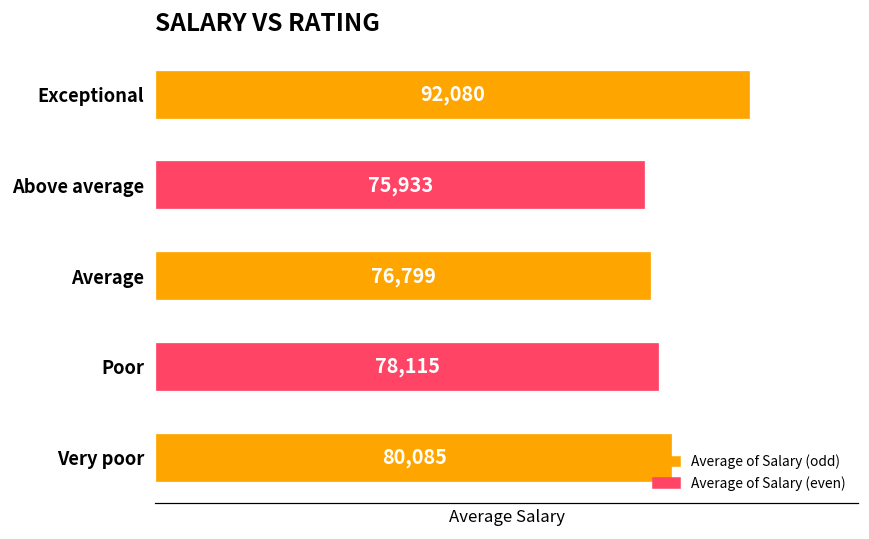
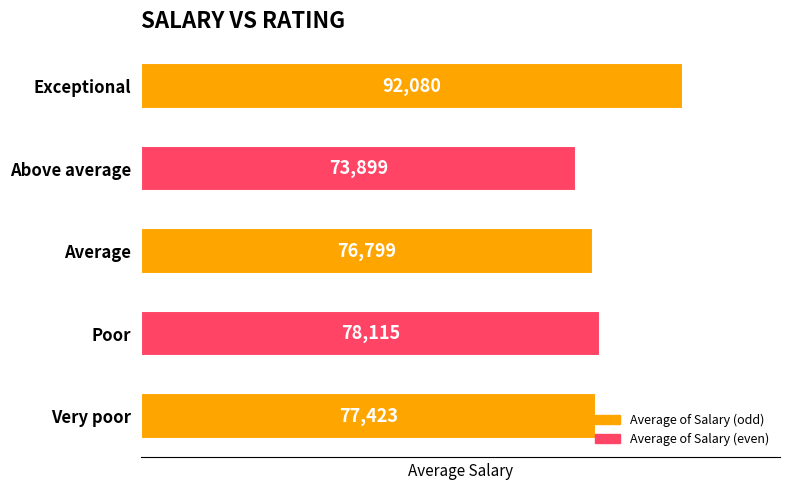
Above average: 75,933 -> 73,899
Very poor: 80,085 -> 77,423
